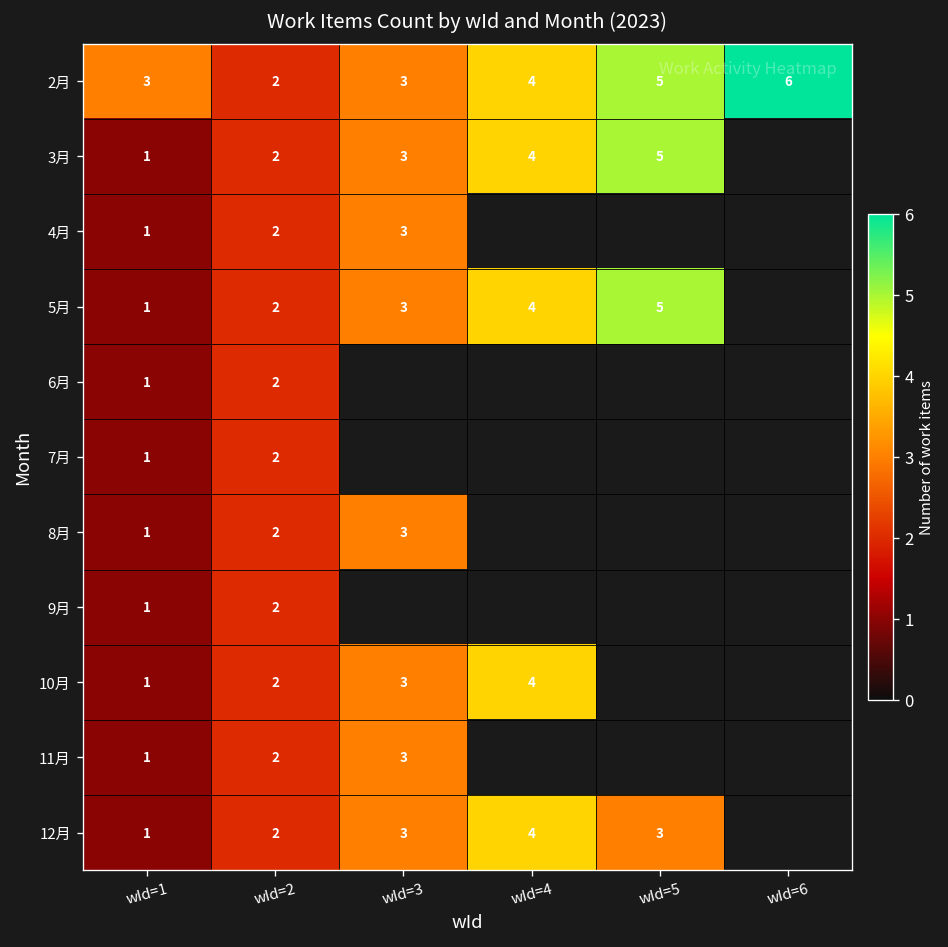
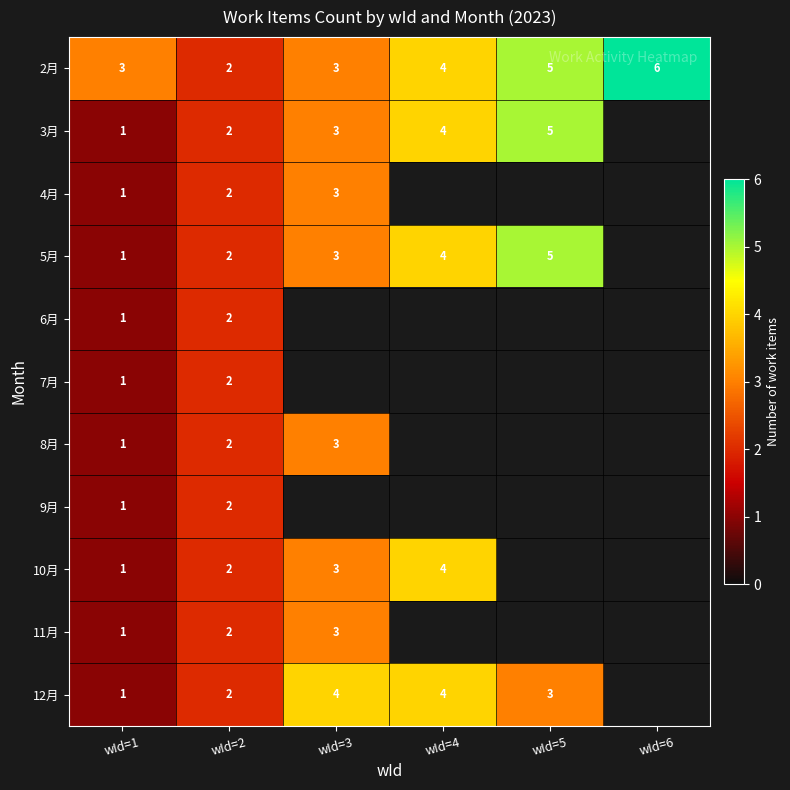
12月, wId=3: 3 -> 4
